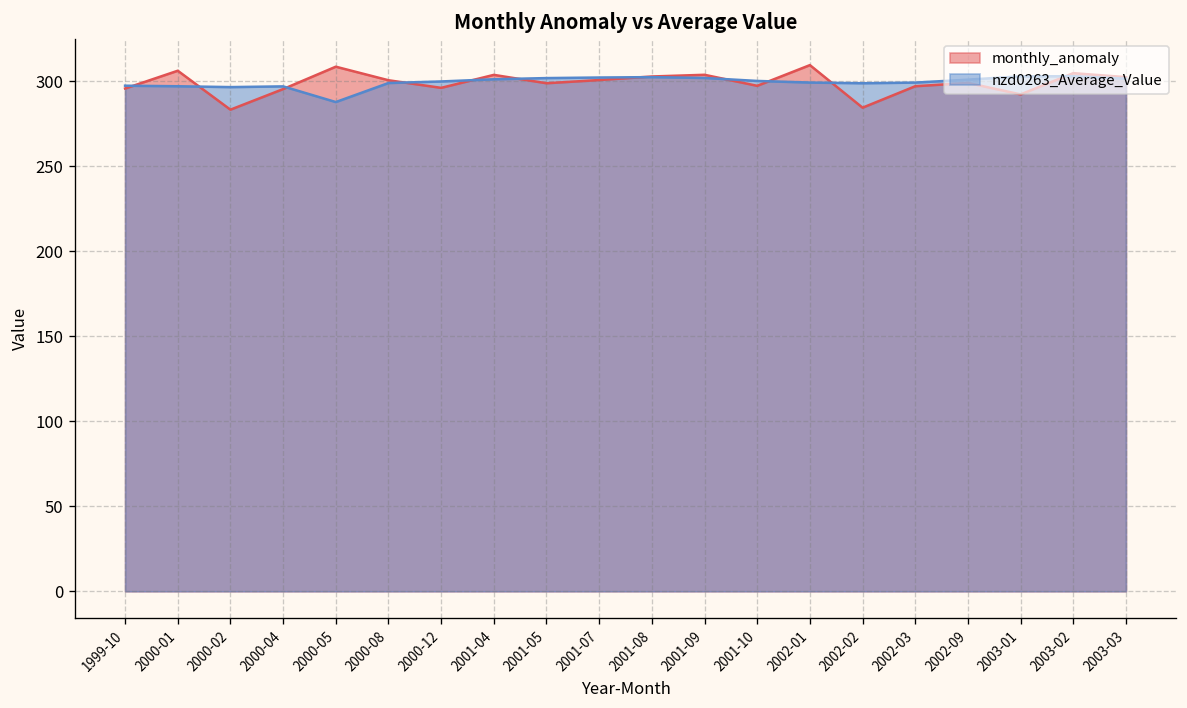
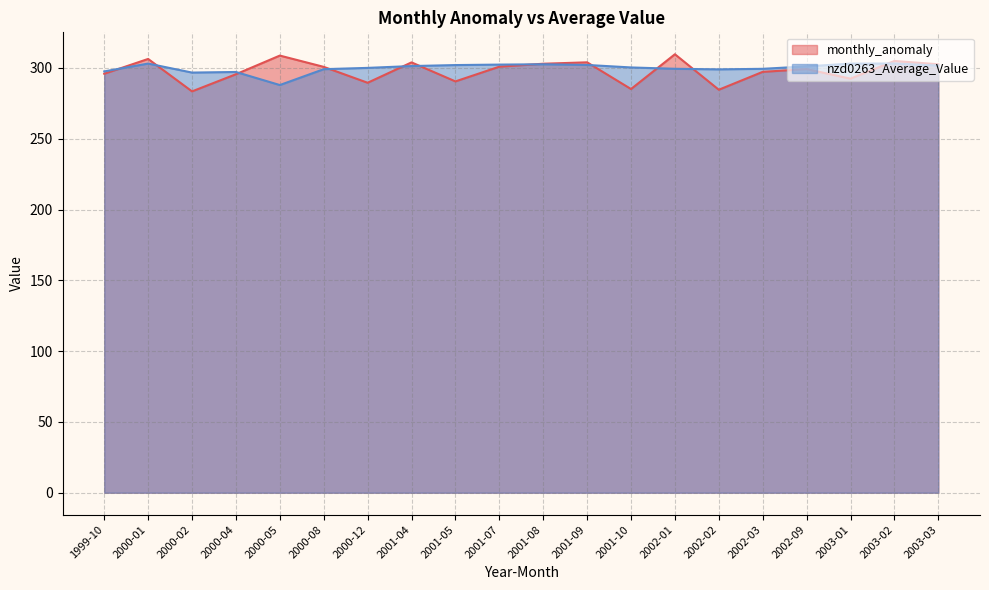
nzd0263_Average_Value, 2000-01: 297 -> 303
monthly_anomaly, 2000-12: 296 -> 290
monthly_anomaly, 2001-05: 299 -> 290
monthly_anomaly, 2001-10: 297 -> 285
